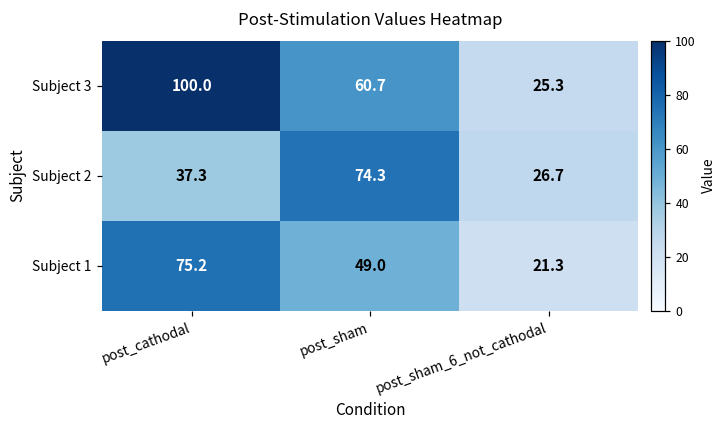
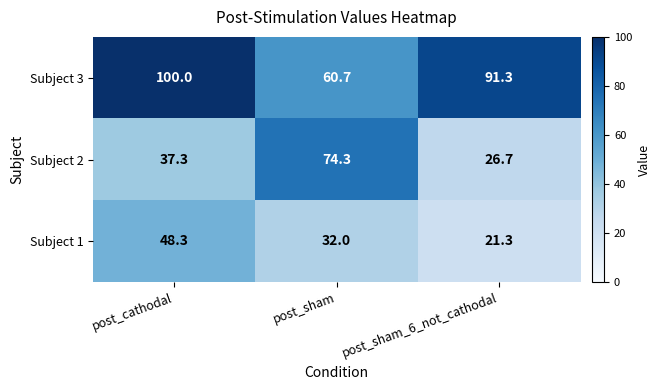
Subject 3, post_sham_6_not_cathodal: 25.3 -> 91.3
Subject 1, post_cathodal: 75.2 -> 48.3
Subject 1, post_sham: 49.0 -> 32.0
